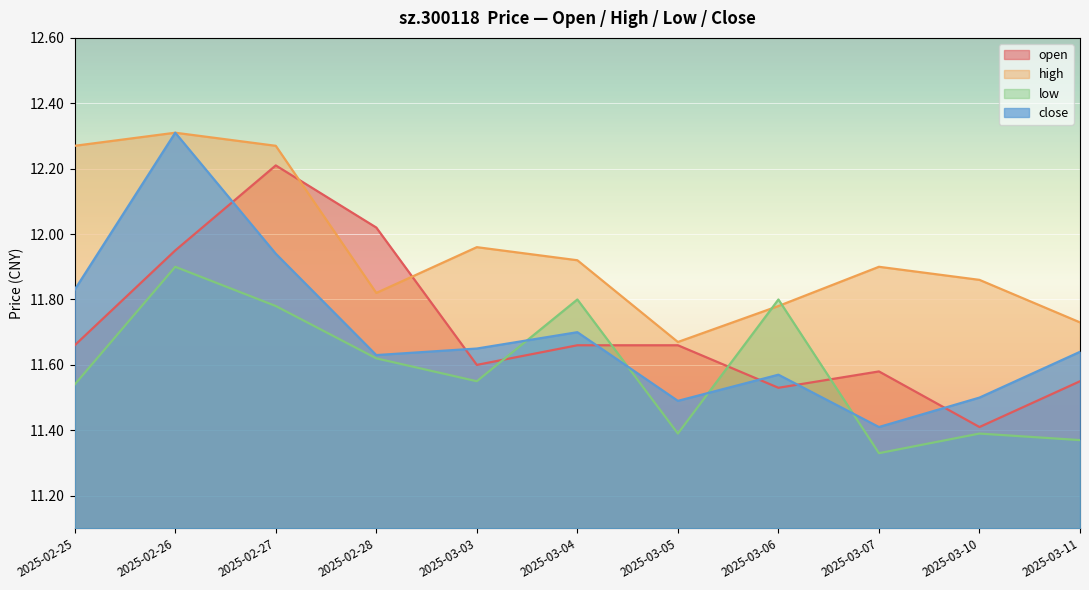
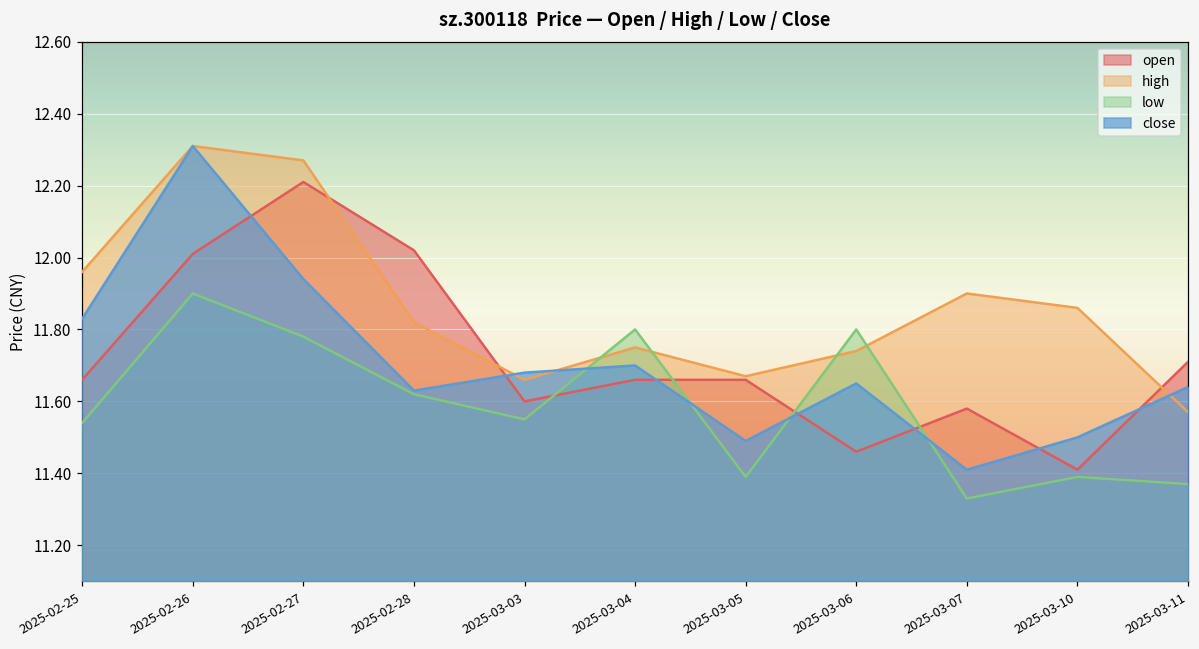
high, 2025-02-25: 12.27 -> 11.96
open, 2025-02-26: 11.95 -> 12.01
high, 2025-03-03: 11.96 -> 11.66
close, 2025-03-03: 11.65 -> 11.68
high, 2025-03-04: 11.92 -> 11.75
open, 2025-03-06: 11.53 -> 11.46
high, 2025-03-06: 11.78 -> 11.74
close, 2025-03-06: 11.57 -> 11.65
open, 2025-03-11: 11.55 -> 11.71
high, 2025-03-11: 11.73 -> 11.57
